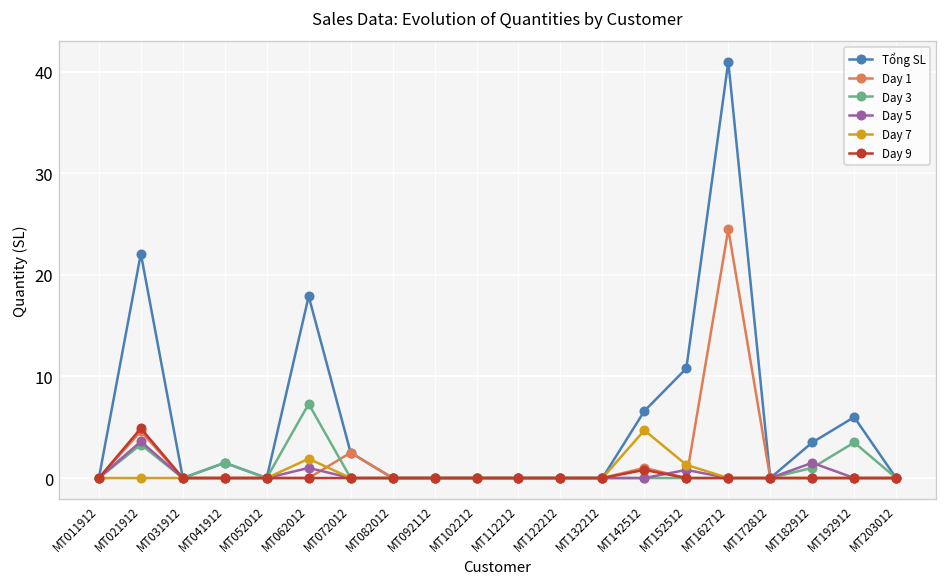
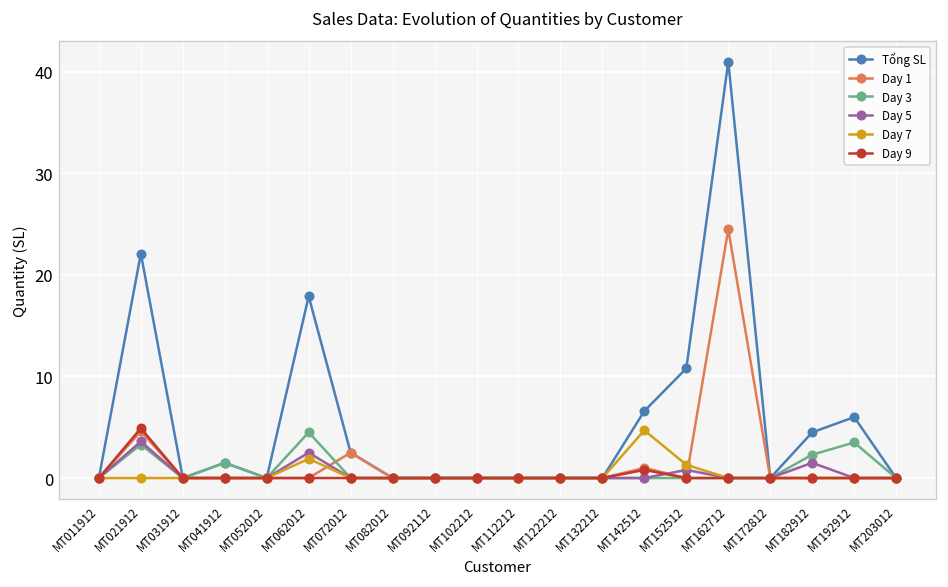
Day 3, MT062012: 7 -> 5
Day 5, MT062012: 1 -> 3
Tổng SL, MT182912: 4 -> 5
Day 3, MT182912: 1 -> 2
